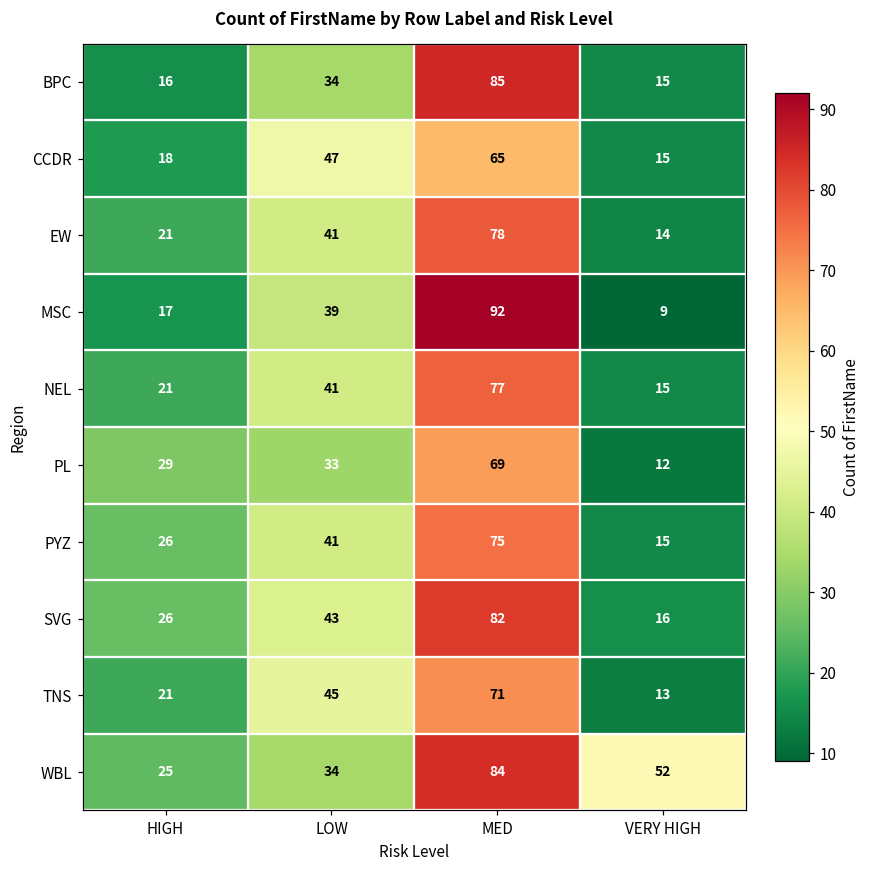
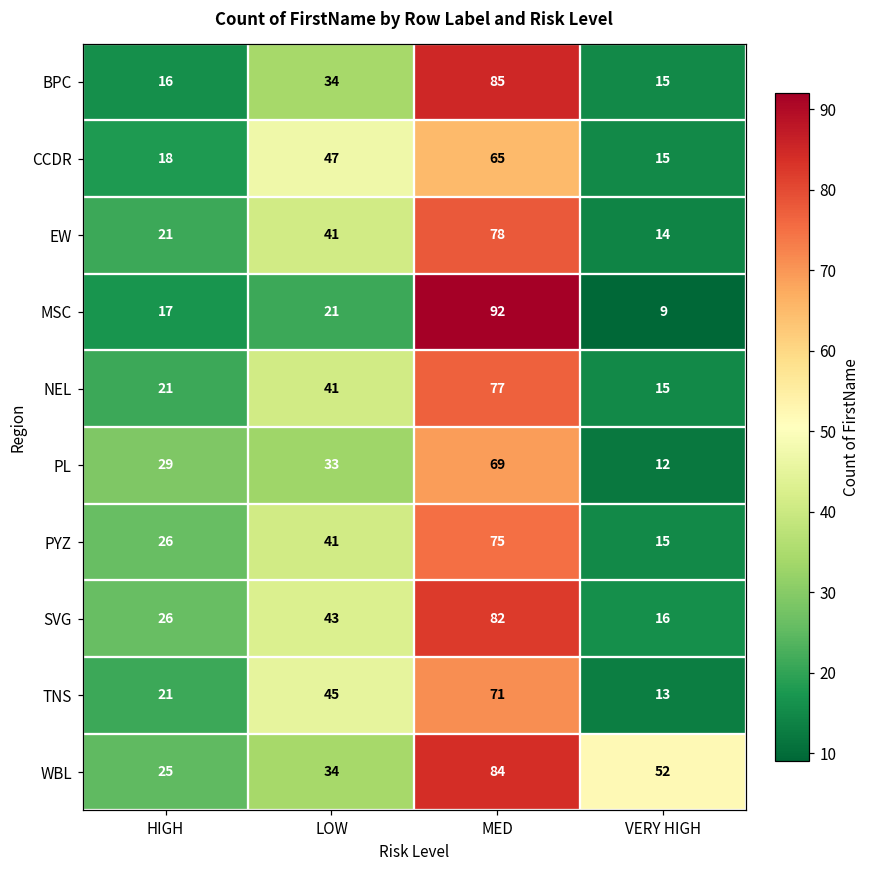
MSC, LOW: 39 -> 21
